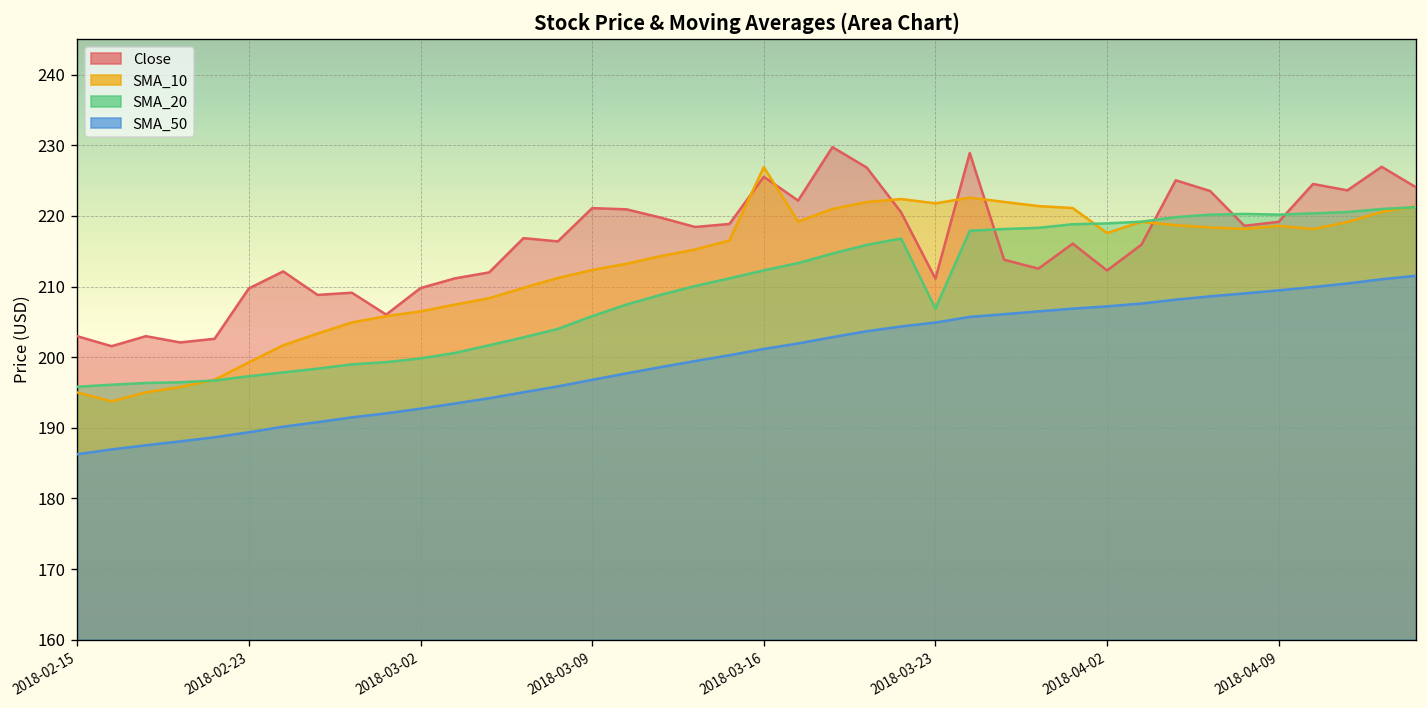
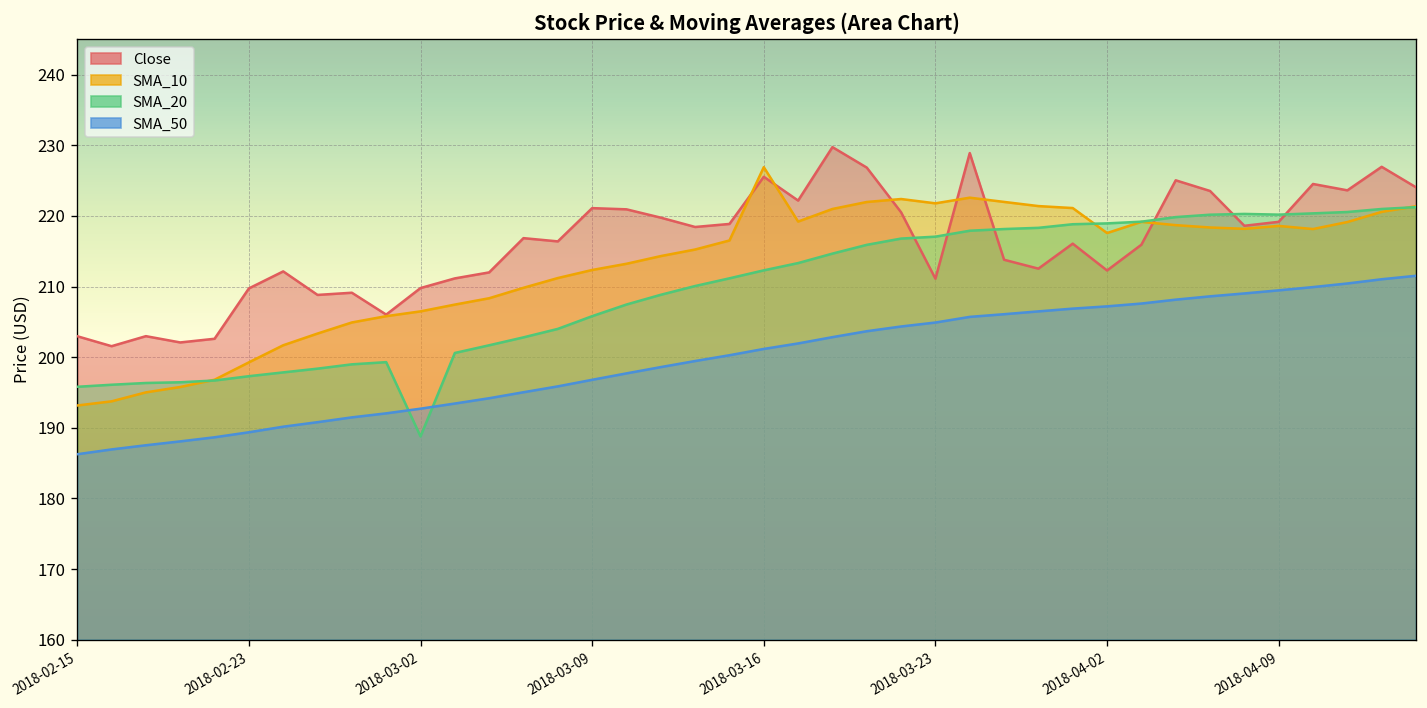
SMA_10, 2018-02-15: 195 -> 193
SMA_20, 2018-03-02: 200 -> 189
SMA_20, 2018-03-23: 207 -> 217
